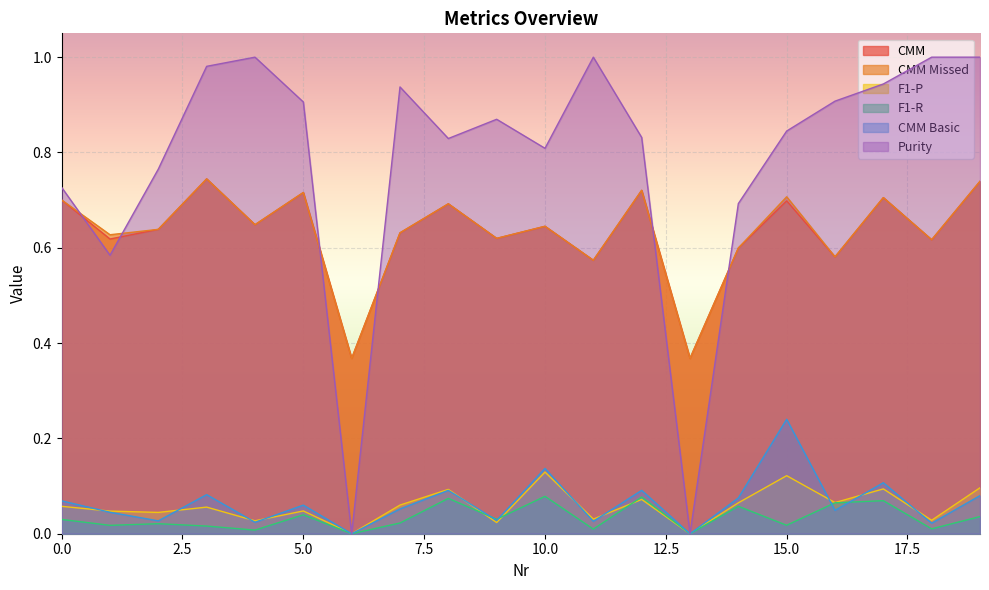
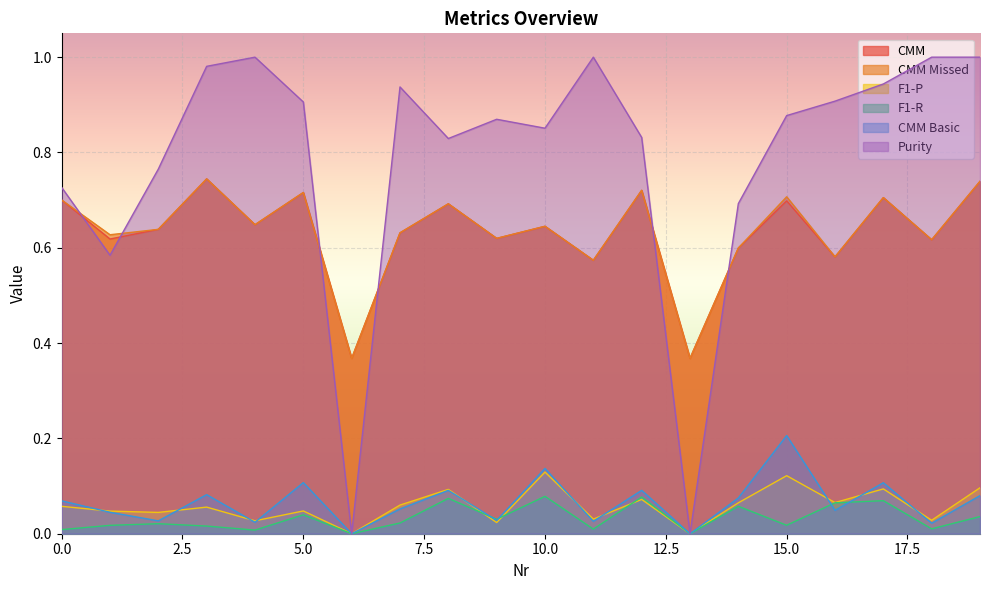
F1-R, 0.0: 0.03 -> 0.01
CMM Basic, 5.0: 0.06 -> 0.11
Purity, 10.0: 0.81 -> 0.85
CMM Basic, 15.0: 0.24 -> 0.21
Purity, 15.0: 0.84 -> 0.88
